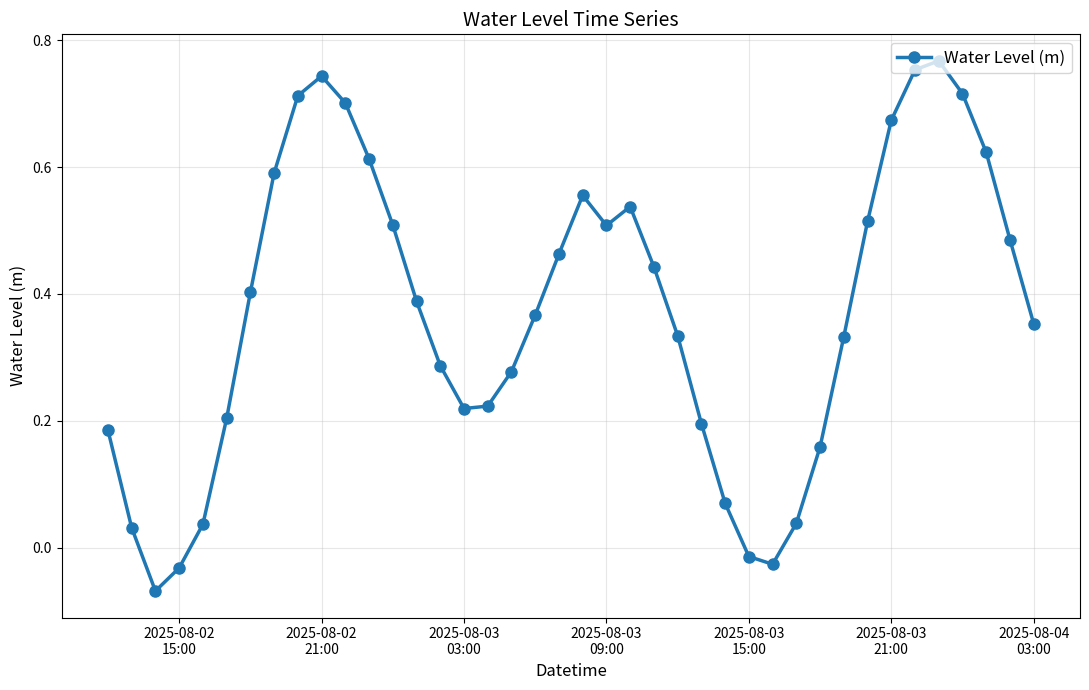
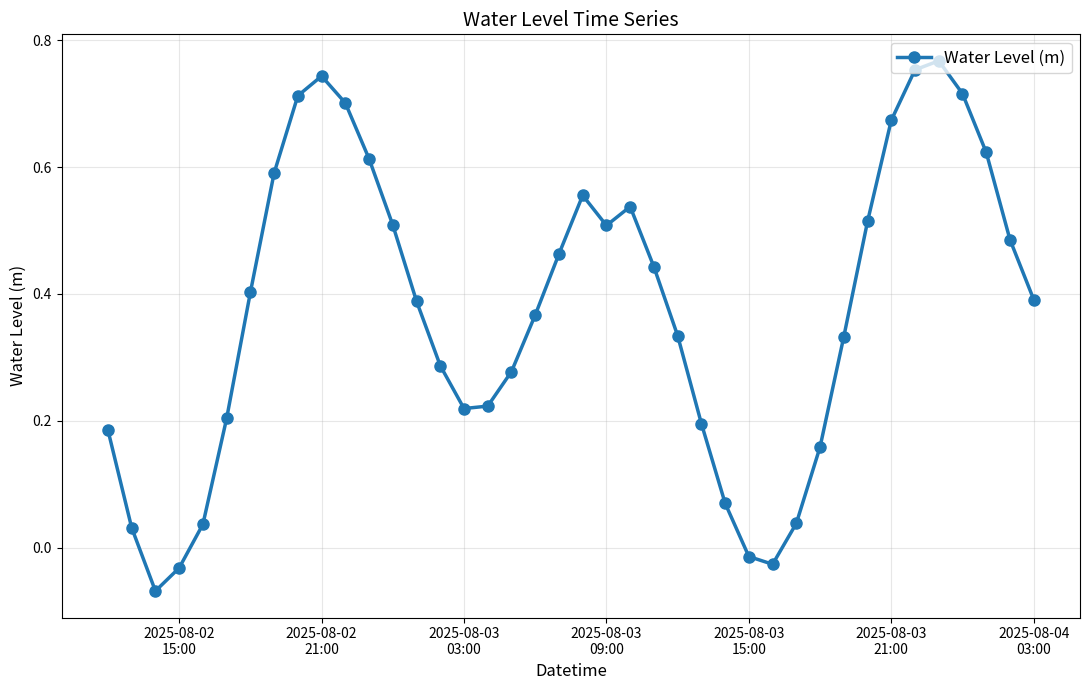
2025-08-04 03:00: 0.35 -> 0.39
